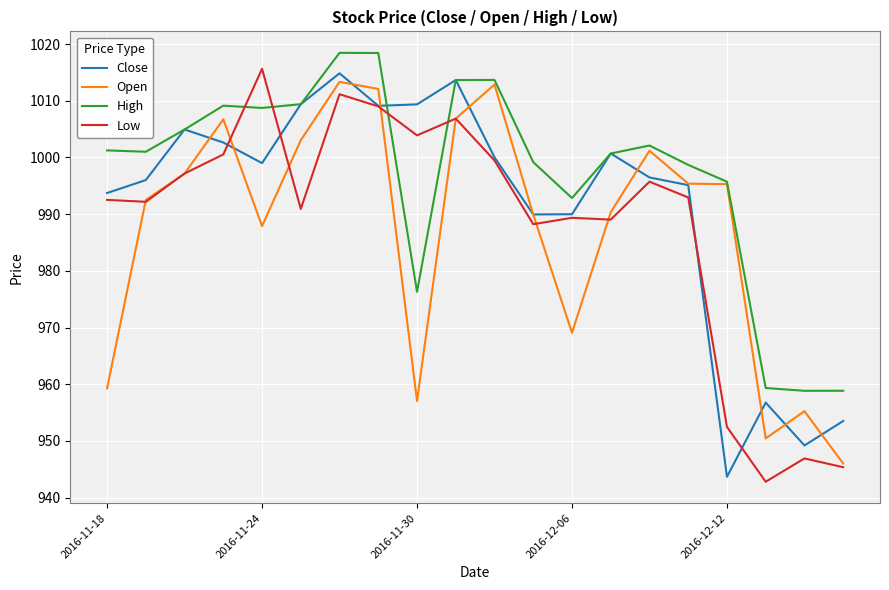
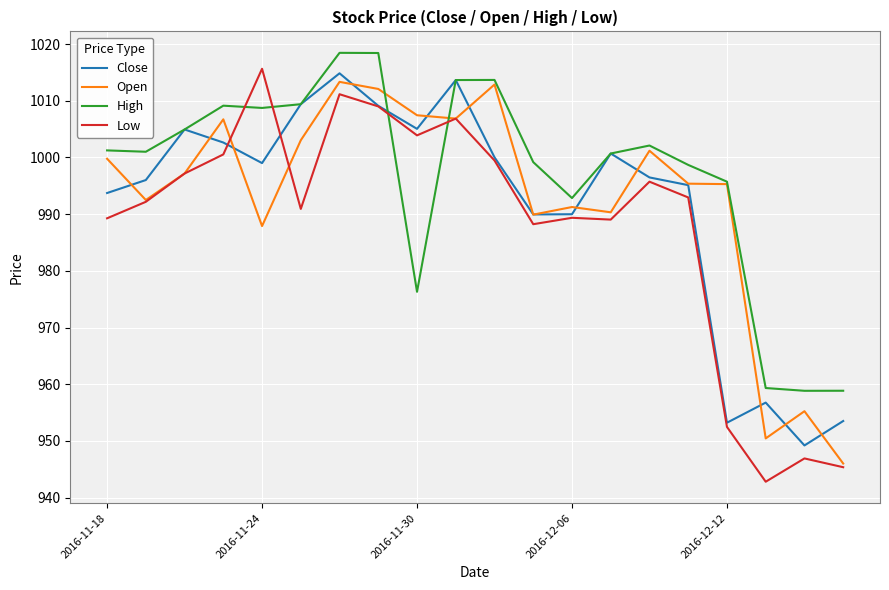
Open, 2016-11-18: 959 -> 1000
Low, 2016-11-18: 993 -> 989
Close, 2016-11-30: 1009 -> 1005
Open, 2016-11-30: 957 -> 1007
Open, 2016-12-06: 969 -> 991
Close, 2016-12-12: 944 -> 953
